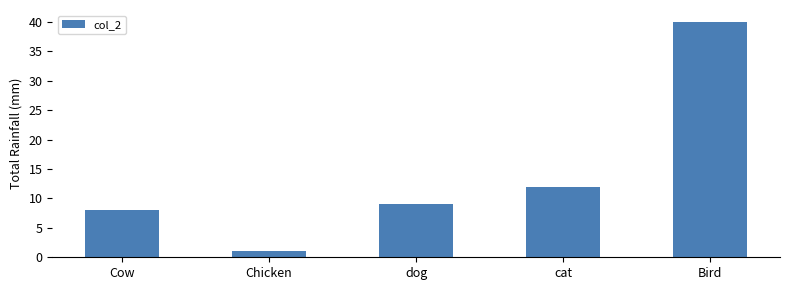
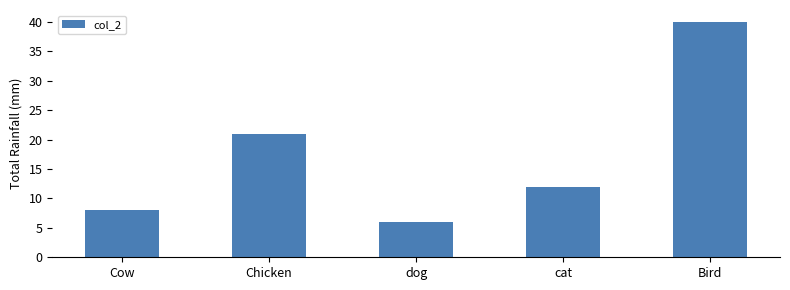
Chicken: 1 -> 21
dog: 9 -> 6
